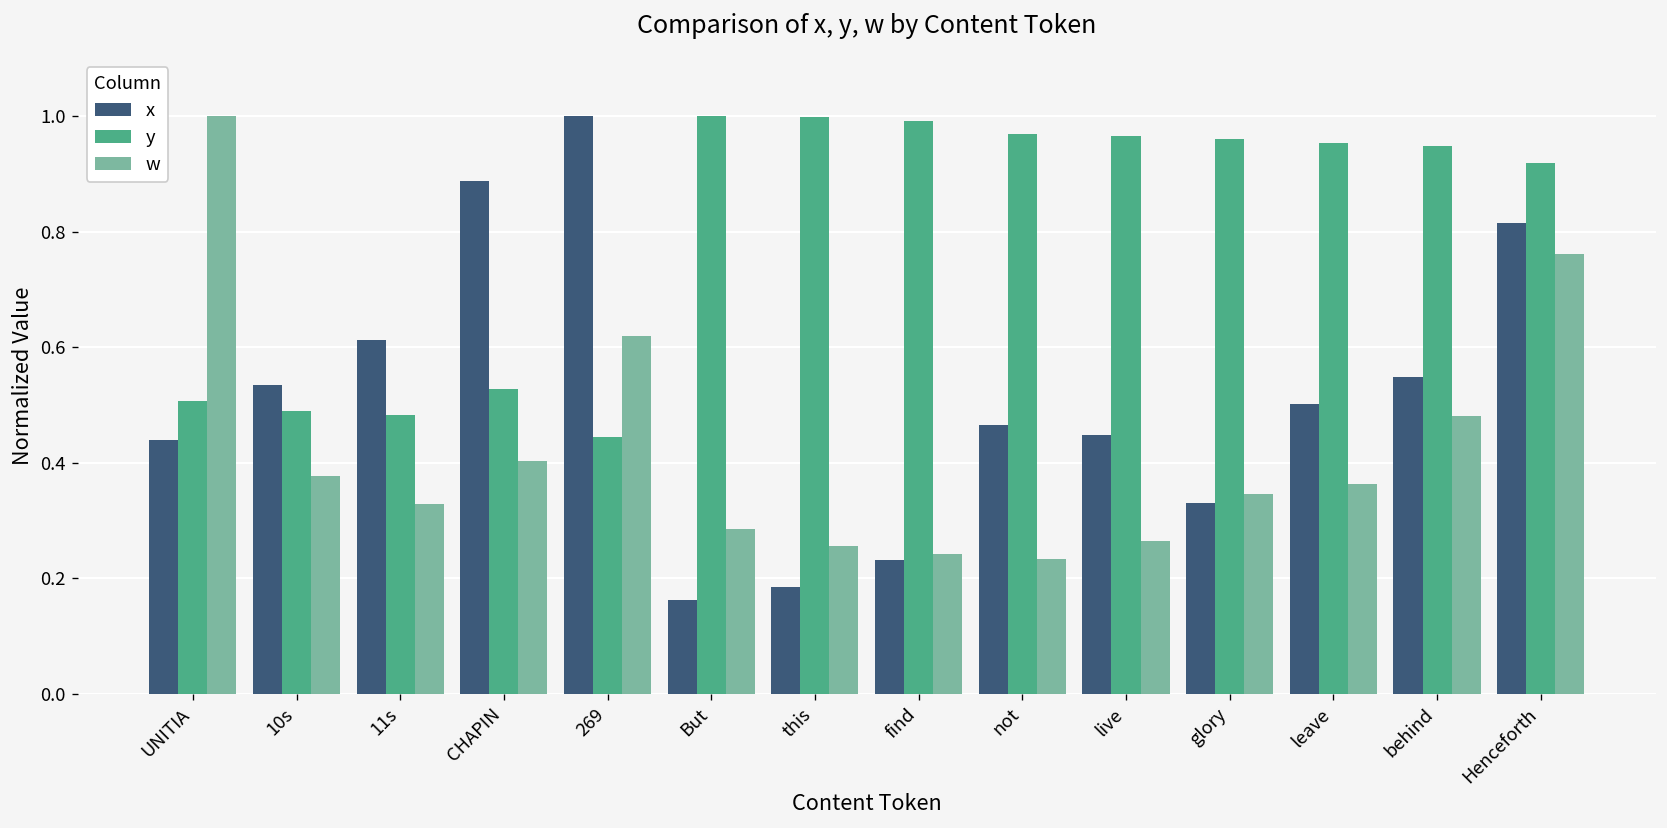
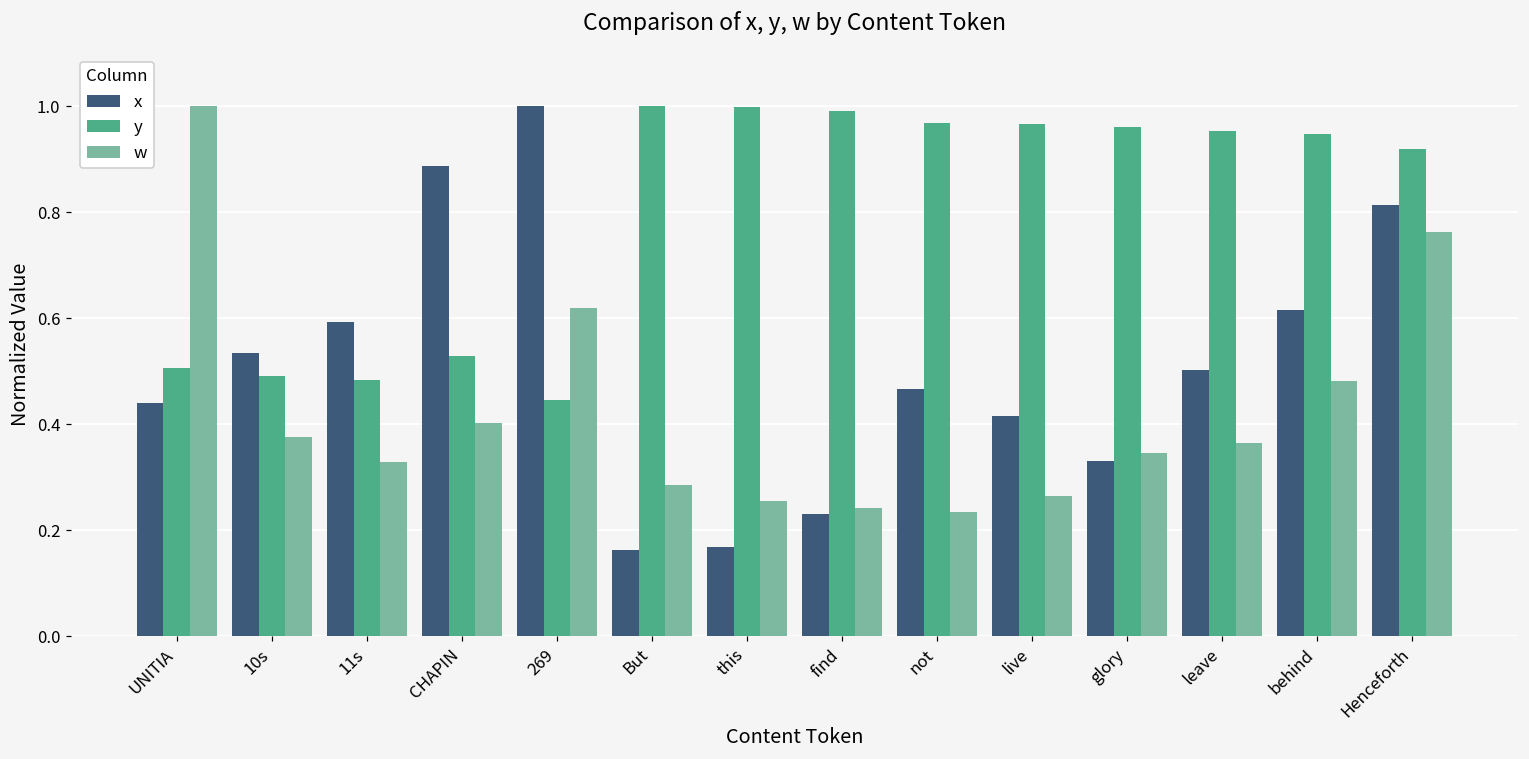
x, 11s: 0.61 -> 0.59
x, this: 0.18 -> 0.17
x, live: 0.45 -> 0.42
x, behind: 0.55 -> 0.61
